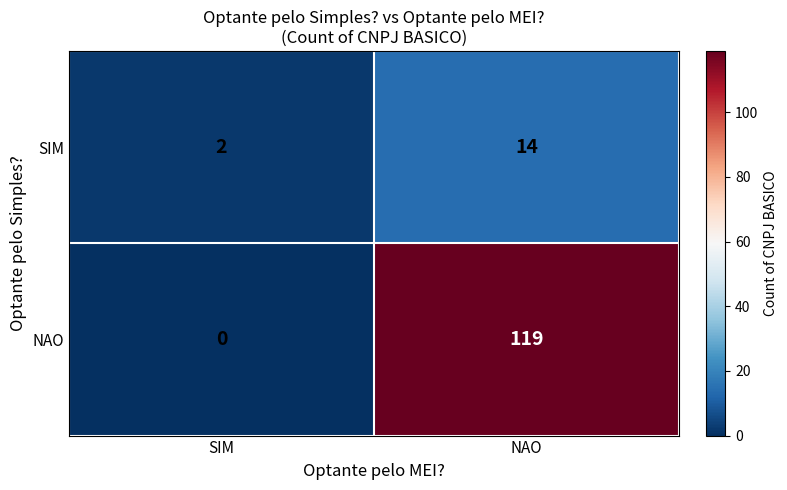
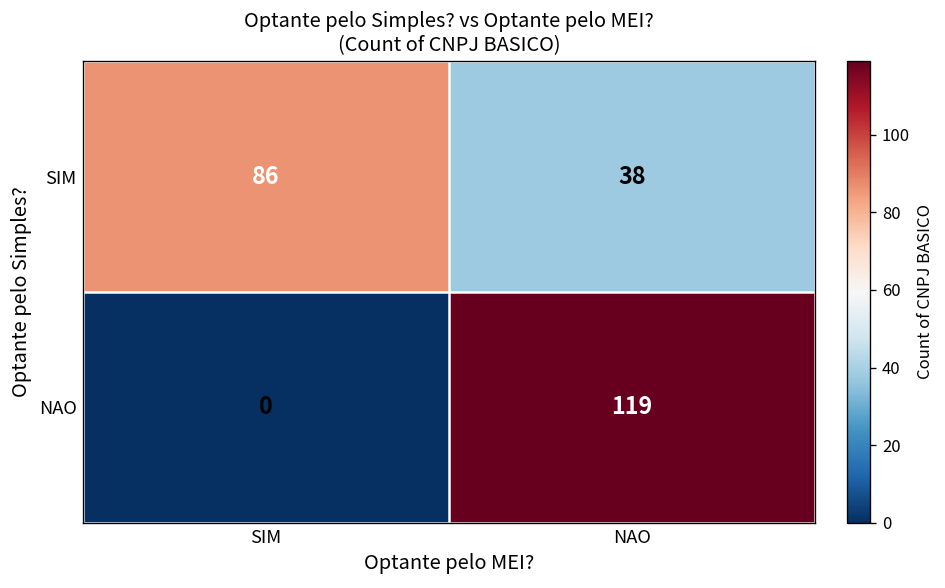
SIM, SIM: 2 -> 86
SIM, NAO: 14 -> 38
